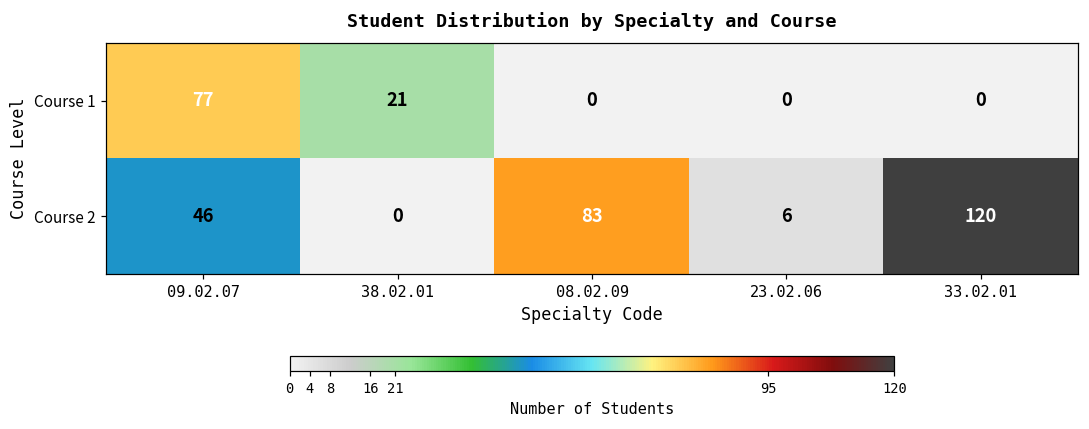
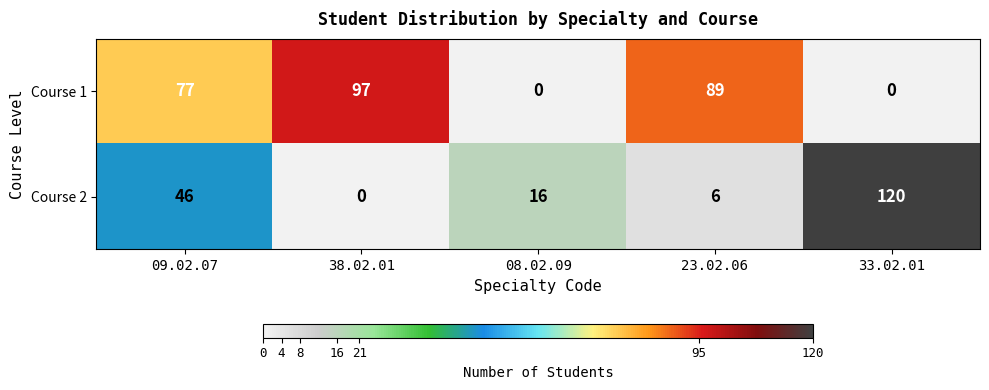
Course 1, 38.02.01: 21 -> 97
Course 1, 23.02.06: 0 -> 89
Course 2, 08.02.09: 83 -> 16
